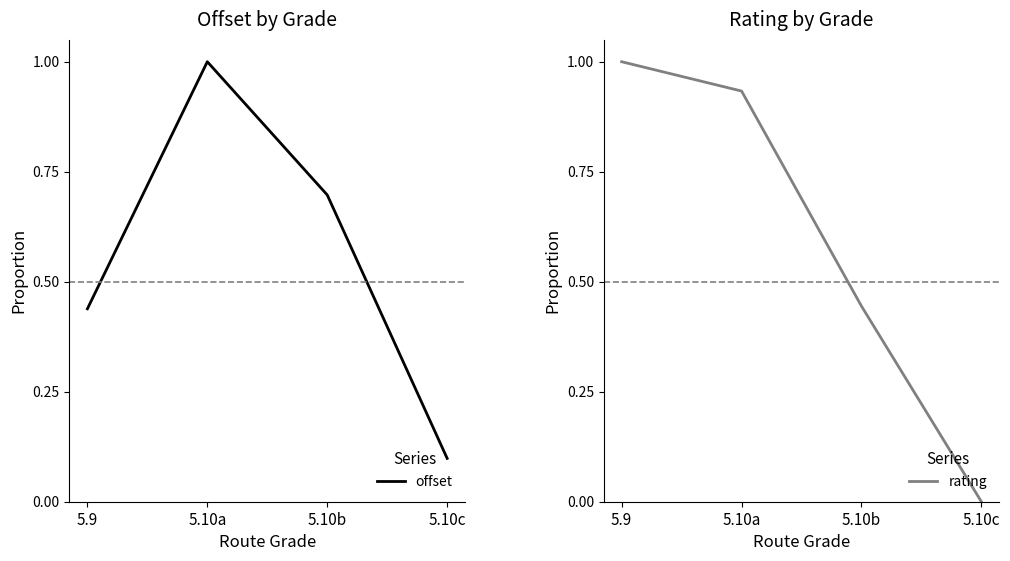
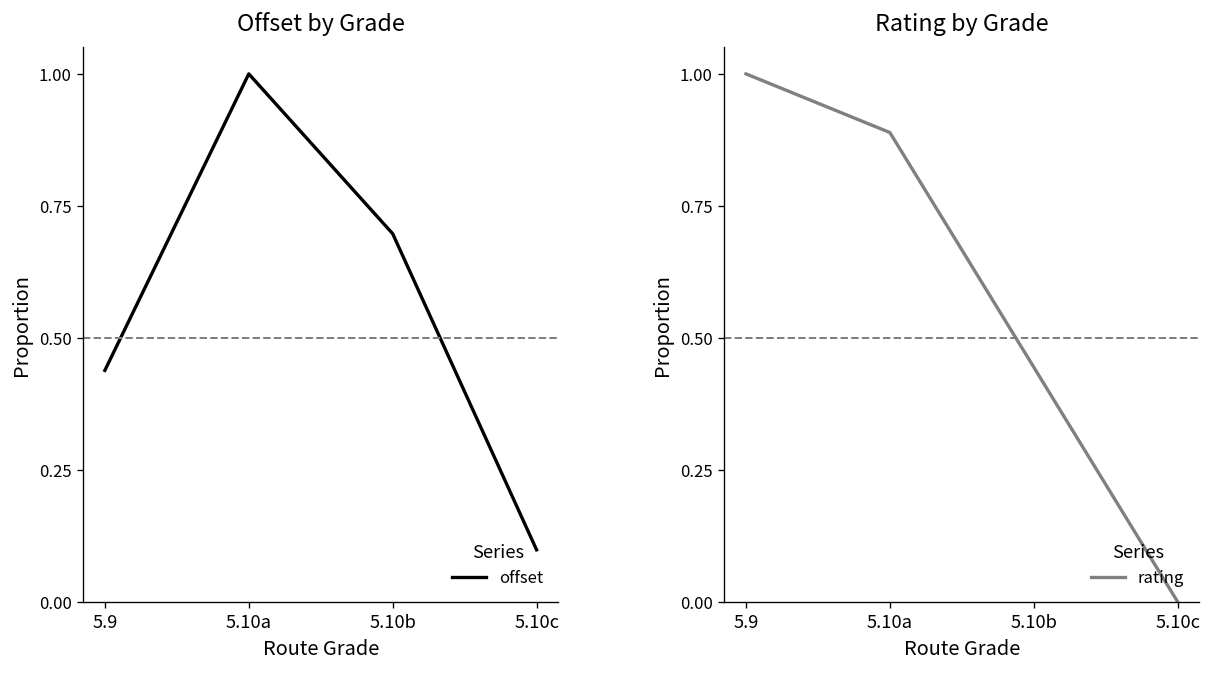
Rating by Grade, 5.10a: 0.93 -> 0.89
